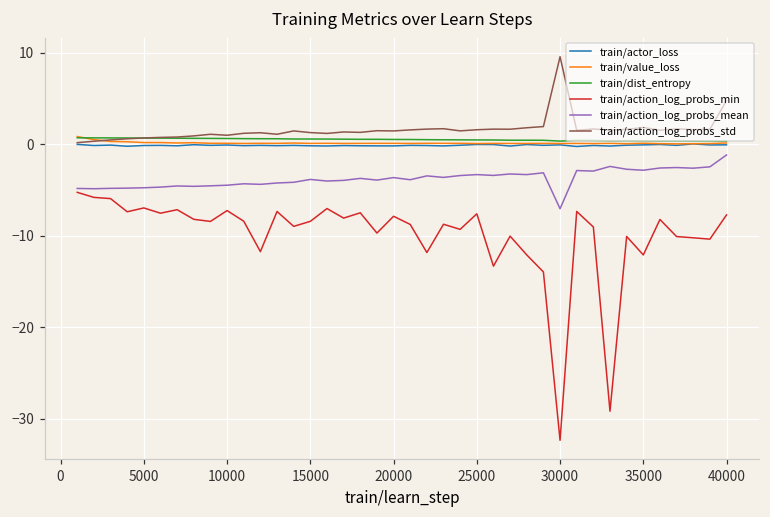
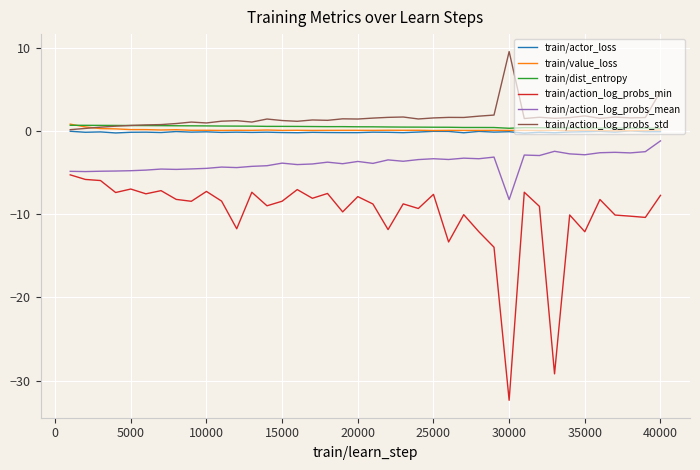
train/action_log_probs_mean, 30000: -7 -> -8
